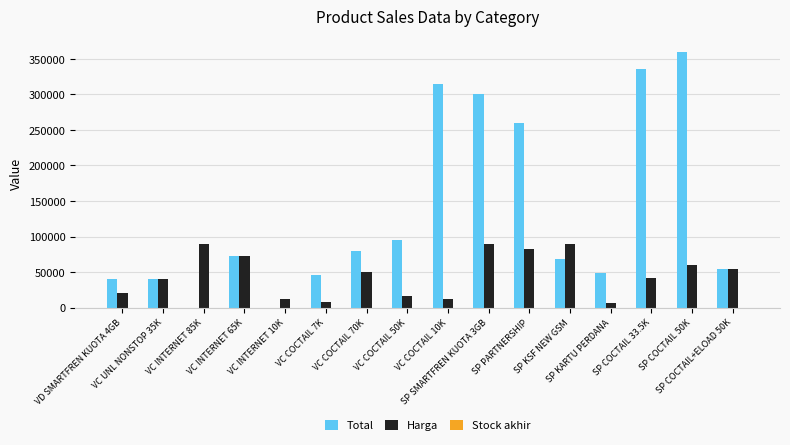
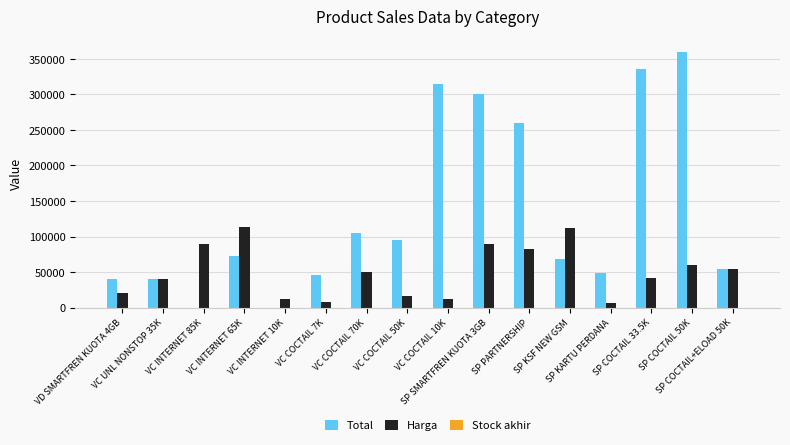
Harga, VC INTERNET 65K: 70000 -> 110000
Total, VC COCTAIL 70K: 80000 -> 110000
Harga, SP KSF NEW GSM: 90000 -> 110000
